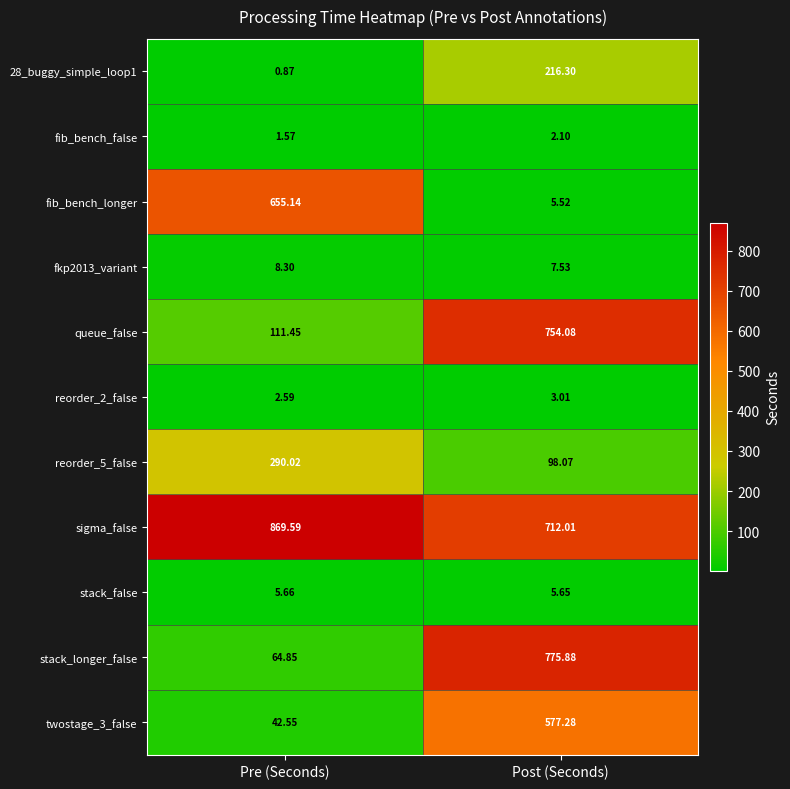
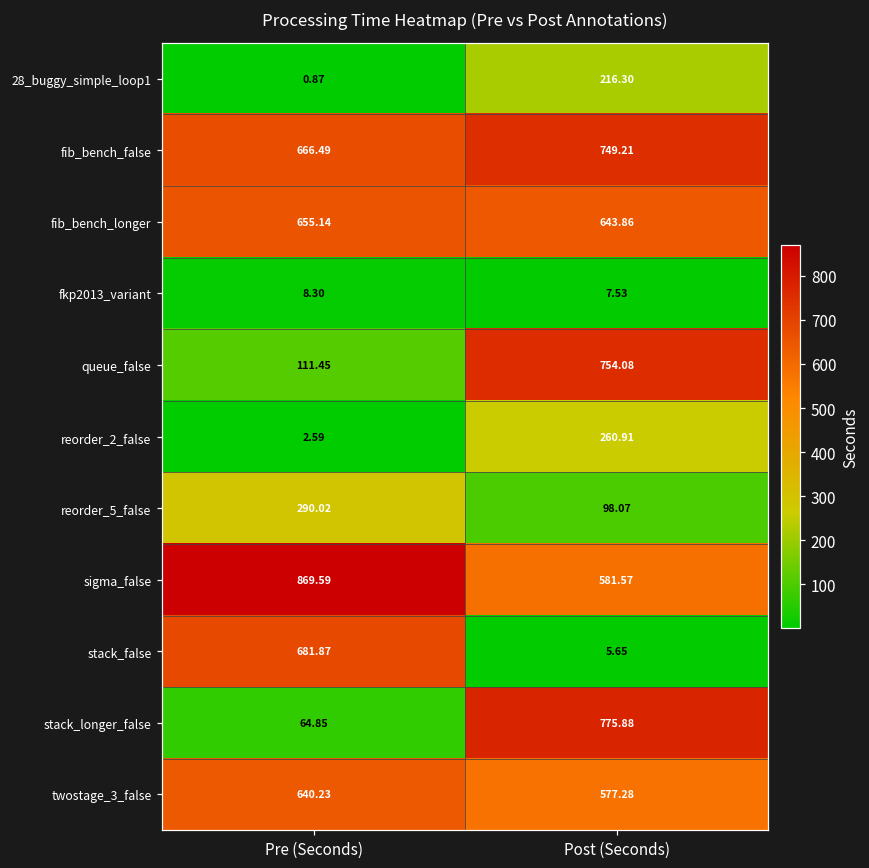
fib_bench_false, Pre (Seconds): 1.57 -> 666.49
fib_bench_false, Post (Seconds): 2.10 -> 749.21
fib_bench_longer, Post (Seconds): 5.52 -> 643.86
reorder_2_false, Post (Seconds): 3.01 -> 260.91
sigma_false, Post (Seconds): 712.01 -> 581.57
stack_false, Pre (Seconds): 5.66 -> 681.87
twostage_3_false, Pre (Seconds): 42.55 -> 640.23
